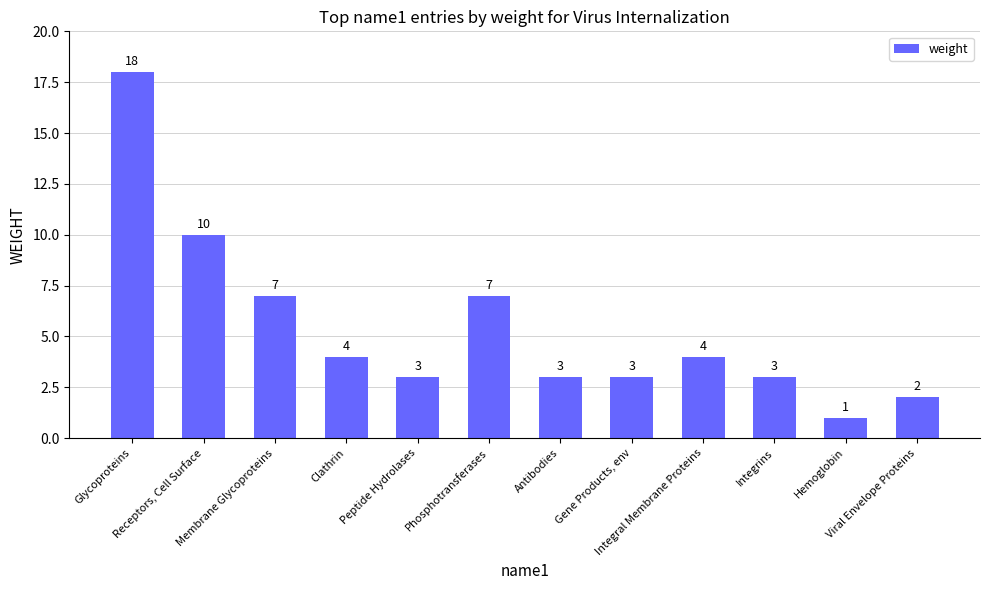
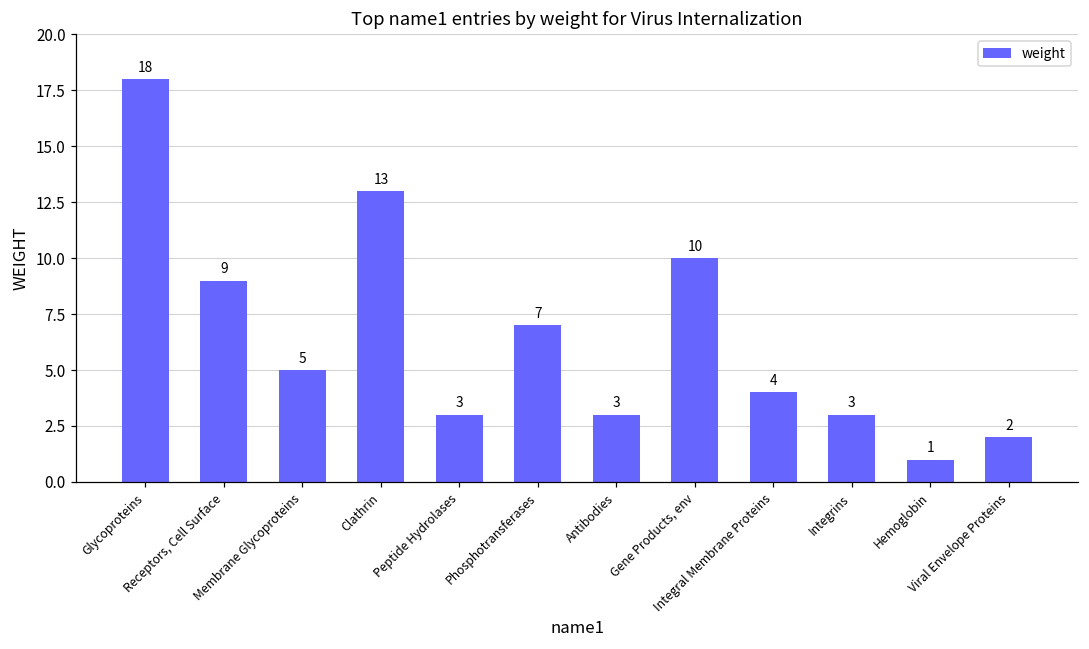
Receptors, Cell Surface: 10 -> 9
Membrane Glycoproteins: 7 -> 5
Clathrin: 4 -> 13
Gene Products, env: 3 -> 10
